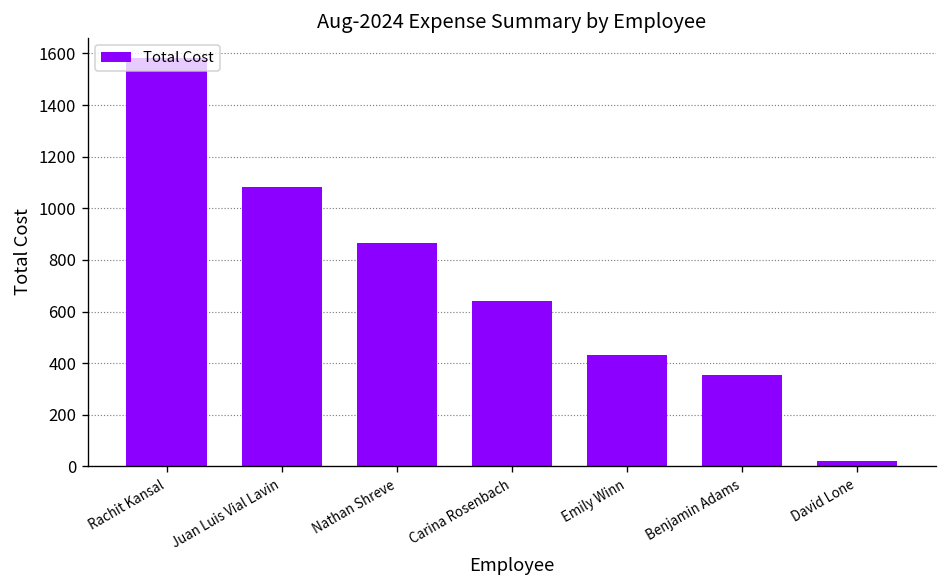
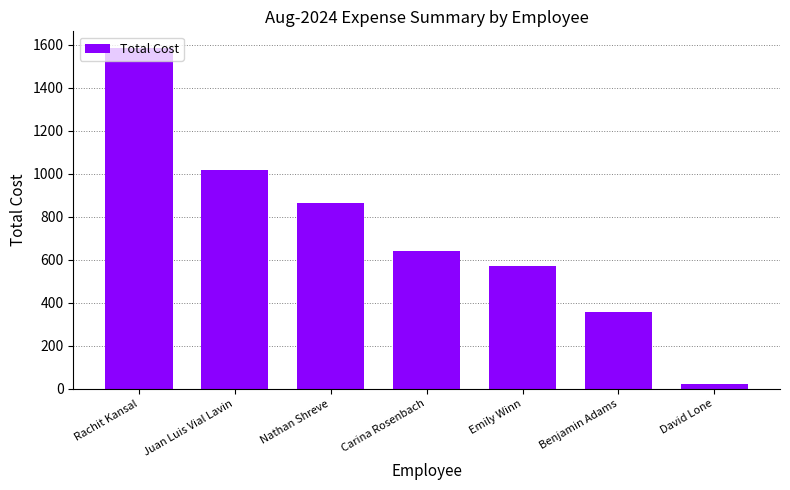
Juan Luis Vial Lavin: 1080 -> 1020
Emily Winn: 430 -> 570
